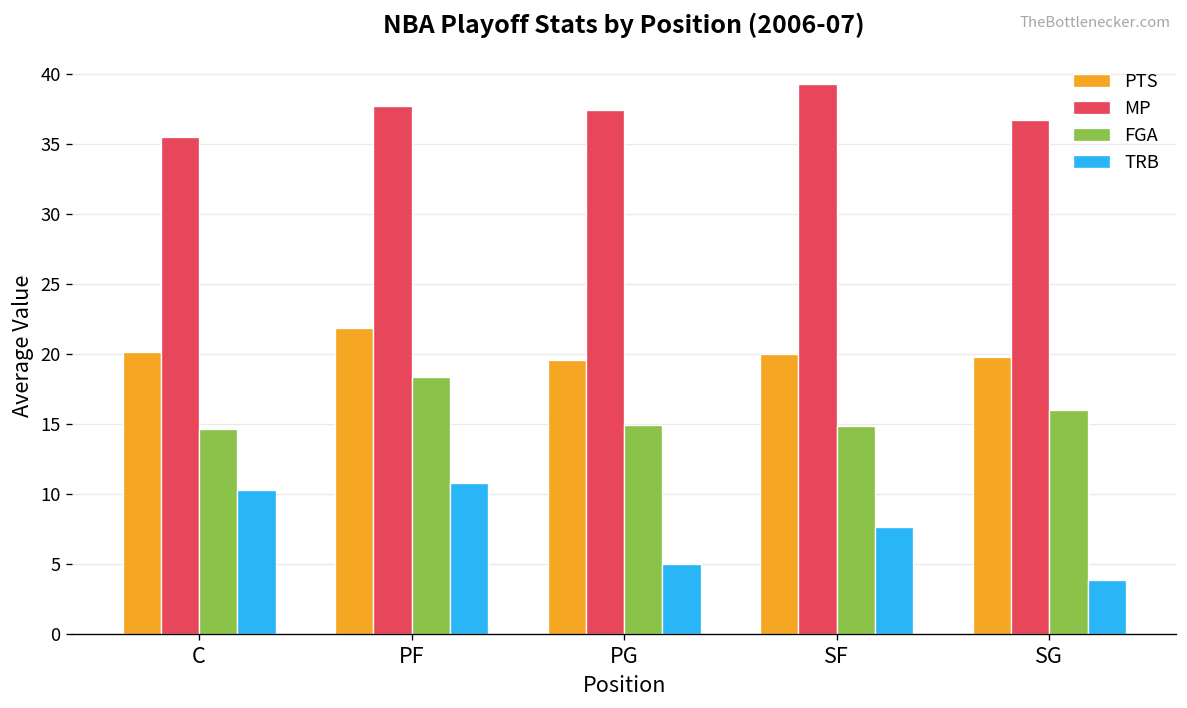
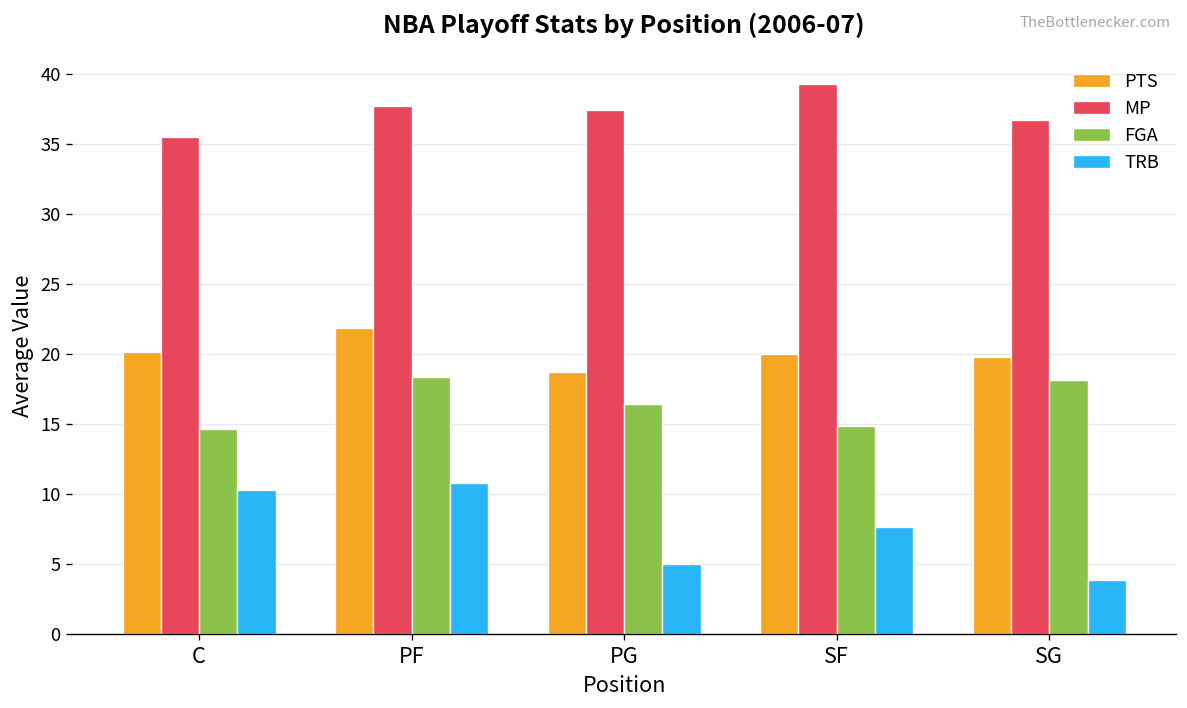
PTS, PG: 19.6 -> 18.7
FGA, PG: 15.0 -> 16.5
FGA, SG: 16.0 -> 18.1
